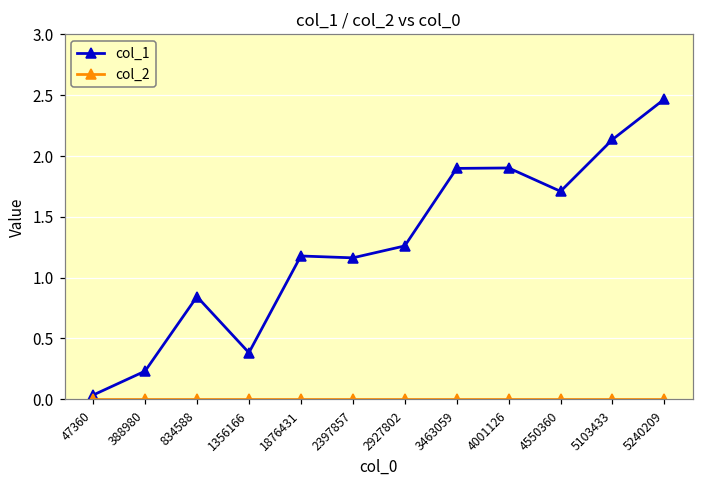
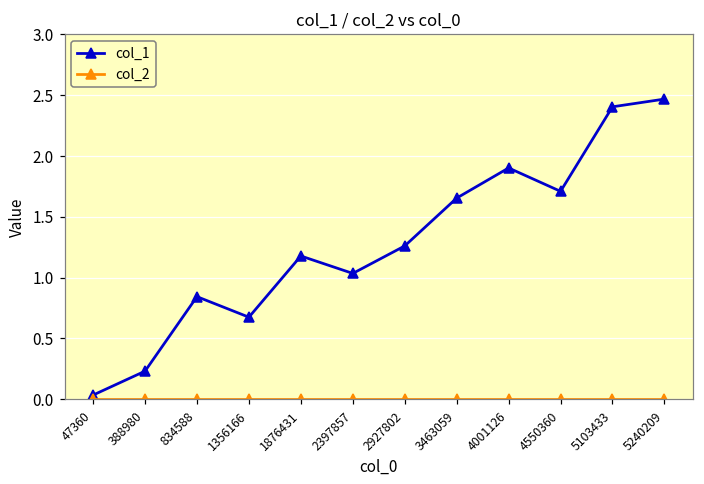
col_1, 1356166: 0.38 -> 0.68
col_1, 2397857: 1.16 -> 1.04
col_1, 3463059: 1.90 -> 1.65
col_1, 5103433: 2.14 -> 2.41
